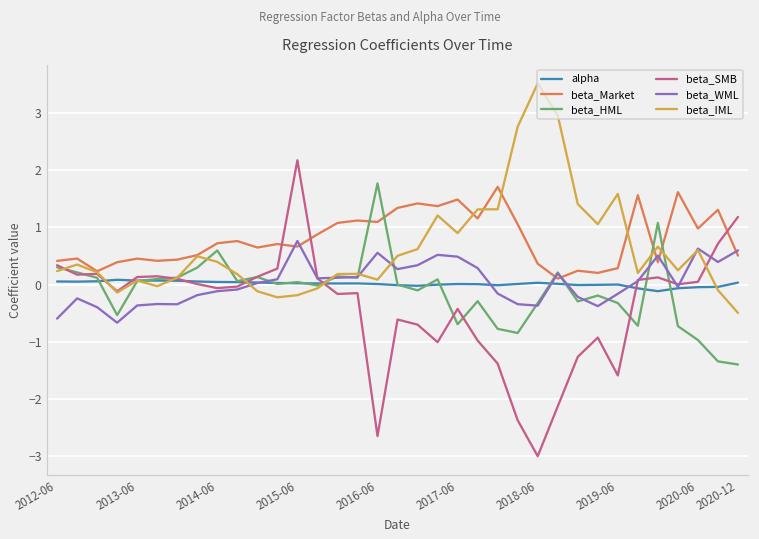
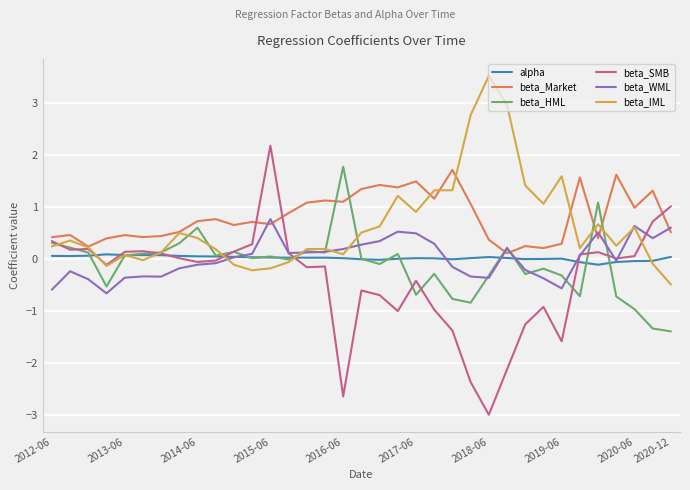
beta_WML, 2016-06: 0.6 -> 0.2
beta_WML, 2019-06: -0.2 -> -0.6
beta_SMB, 2020-12: 1.2 -> 1.0
